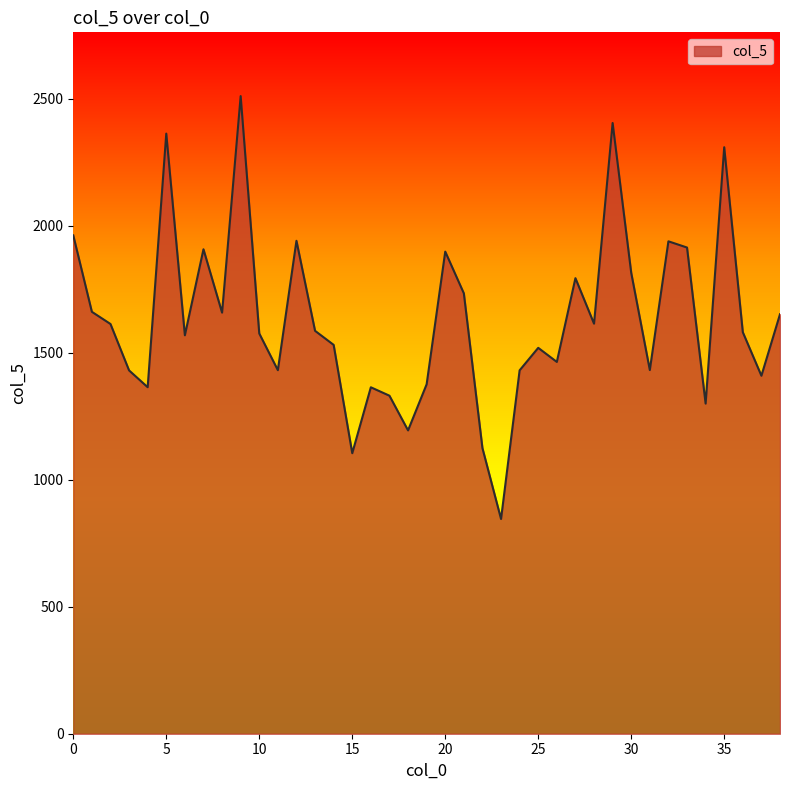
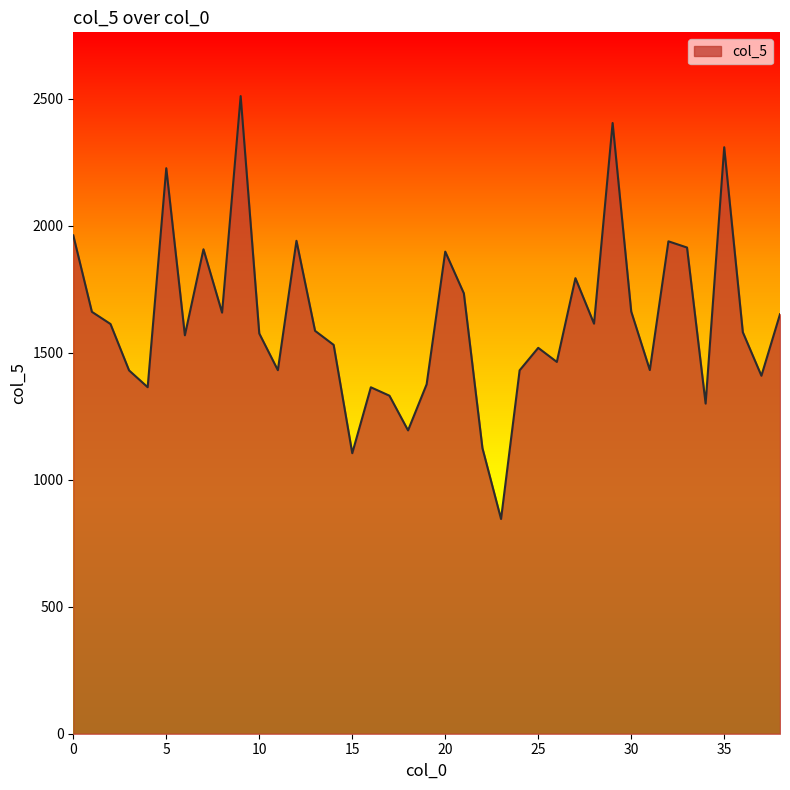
5: 2360 -> 2230
30: 1820 -> 1660
